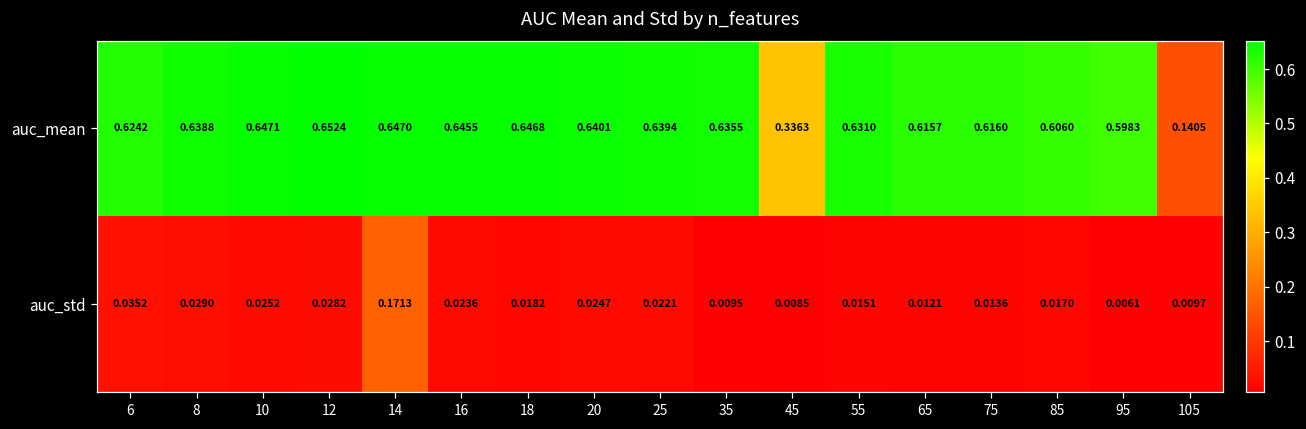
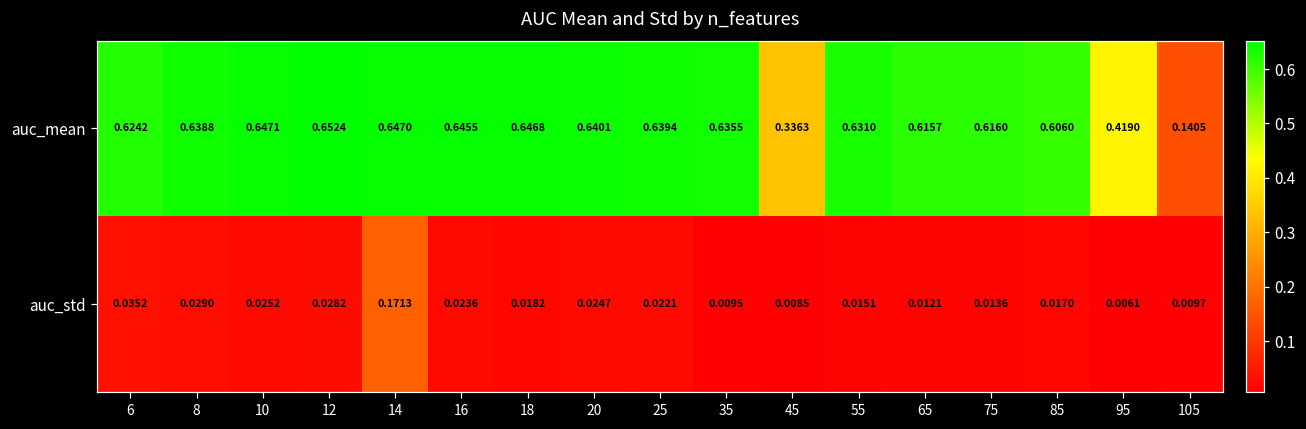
auc_mean, 95: 0.5983 -> 0.4190
